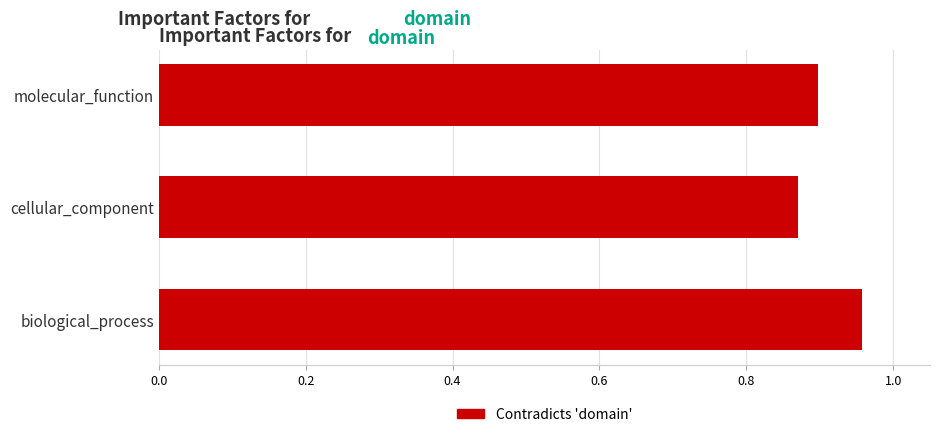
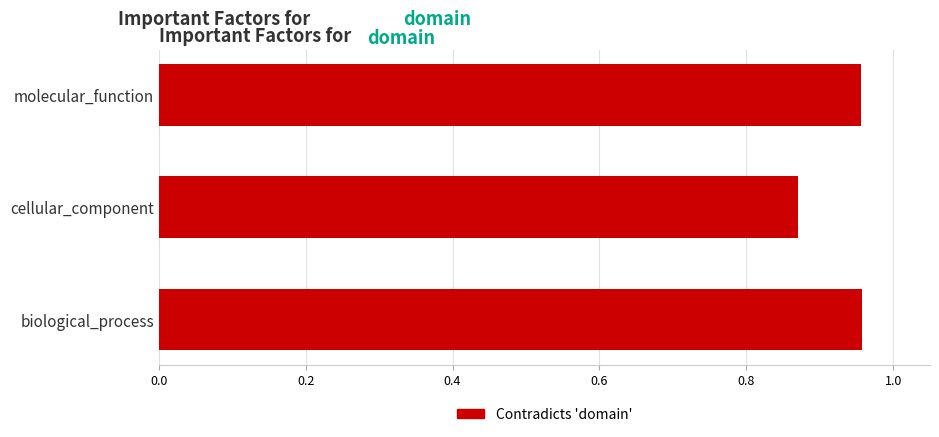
molecular_function: 0.90 -> 0.96
